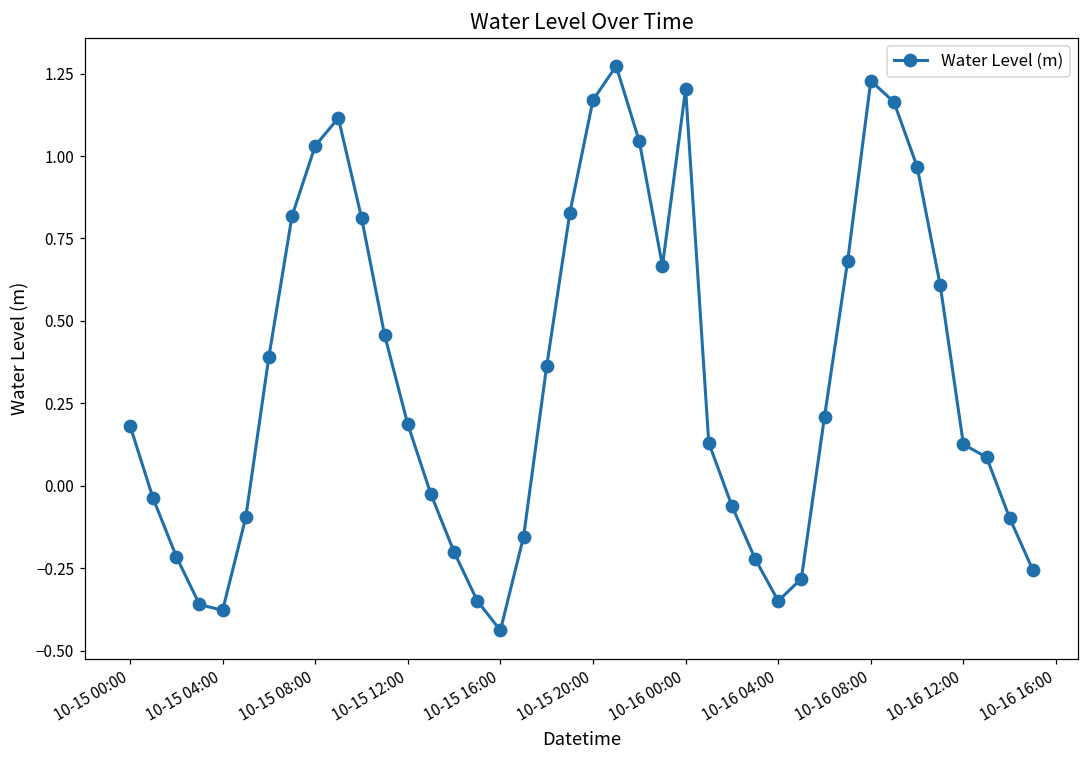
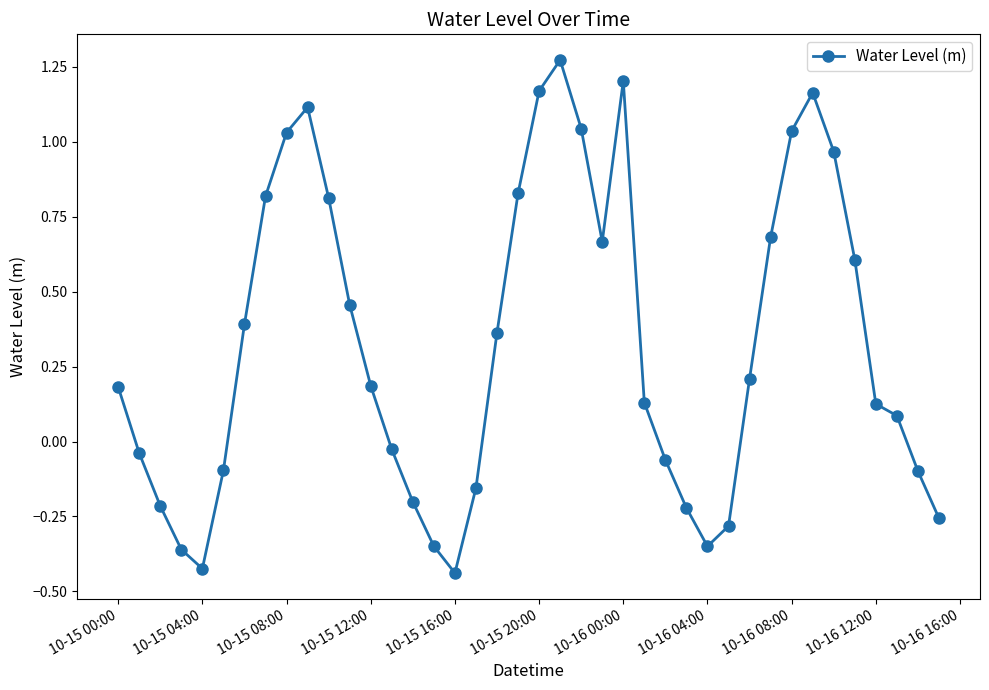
10-15 04:00: -0.38 -> -0.42
10-16 08:00: 1.23 -> 1.04
